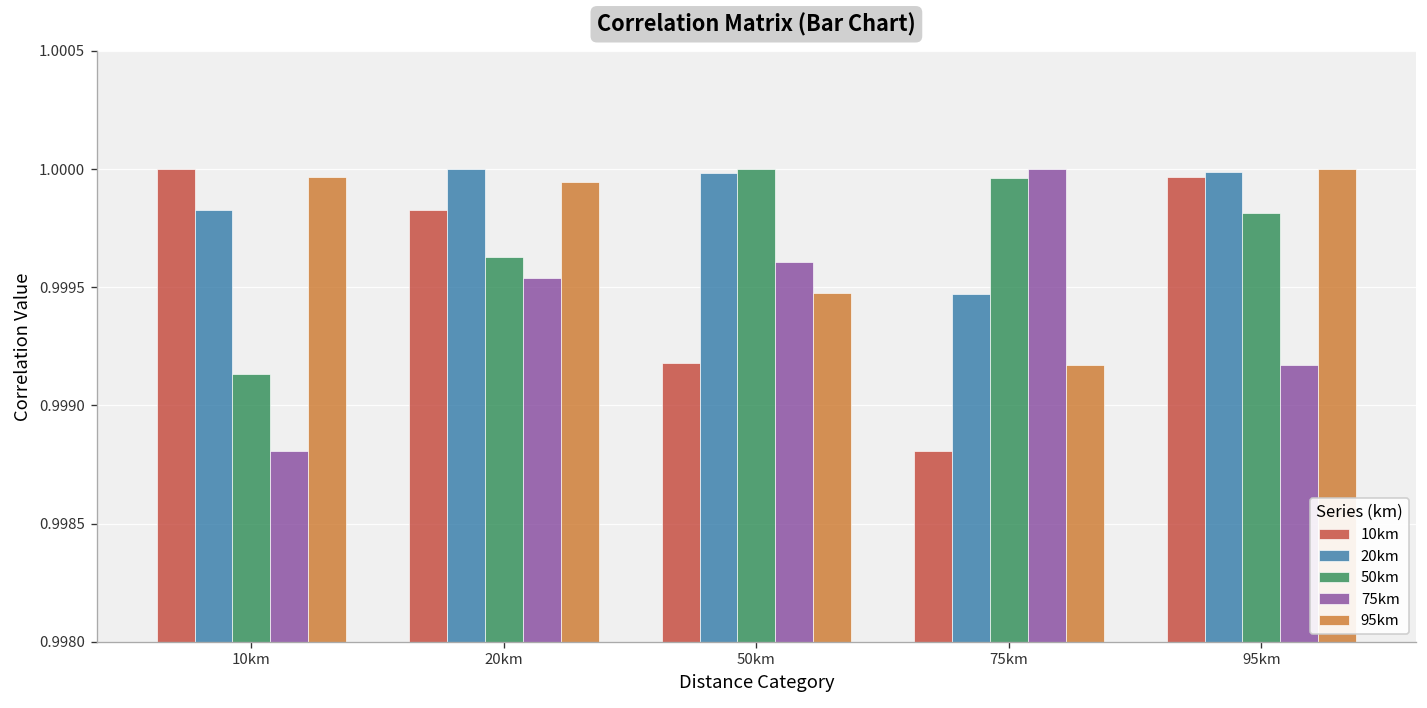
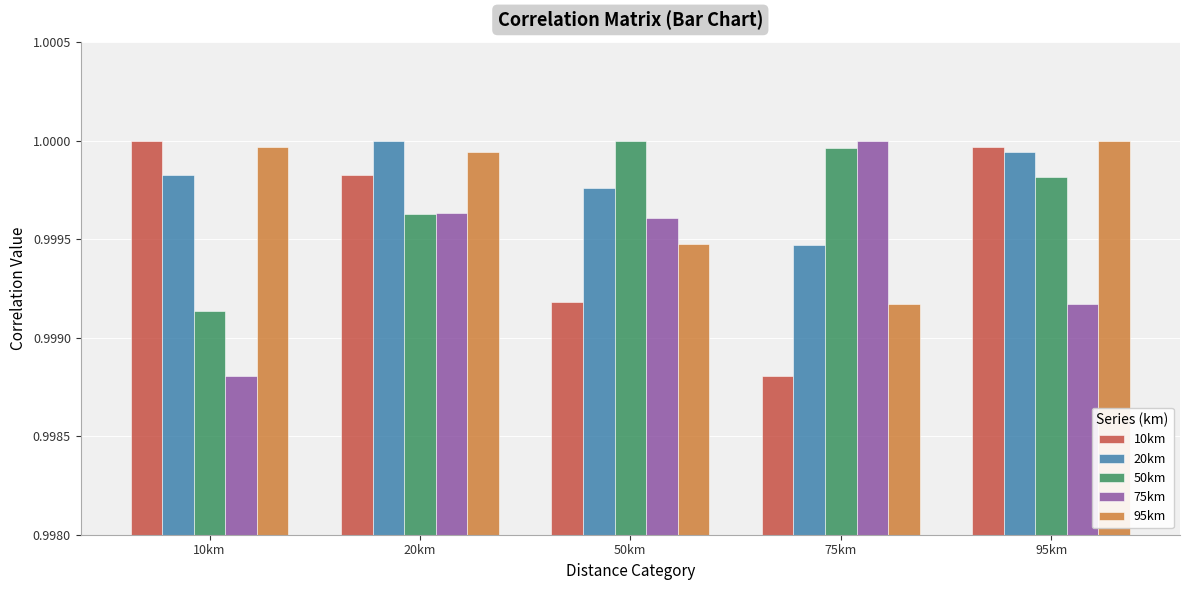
75km, 20km: 0.99954 -> 0.99963
20km, 50km: 0.99999 -> 0.99976
20km, 95km: 0.99999 -> 0.99995
